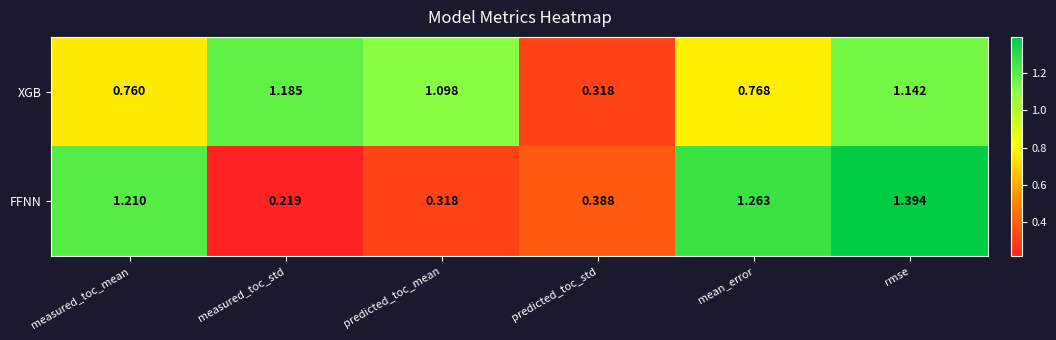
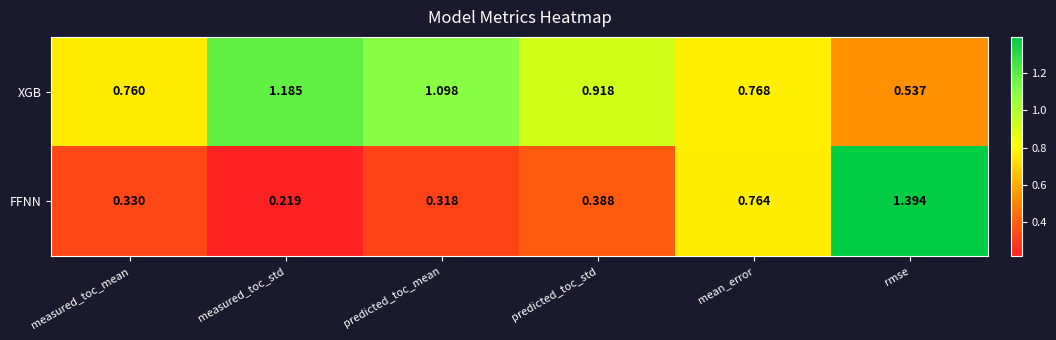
XGB, predicted_toc_std: 0.318 -> 0.918
XGB, rmse: 1.142 -> 0.537
FFNN, measured_toc_mean: 1.210 -> 0.330
FFNN, mean_error: 1.263 -> 0.764
